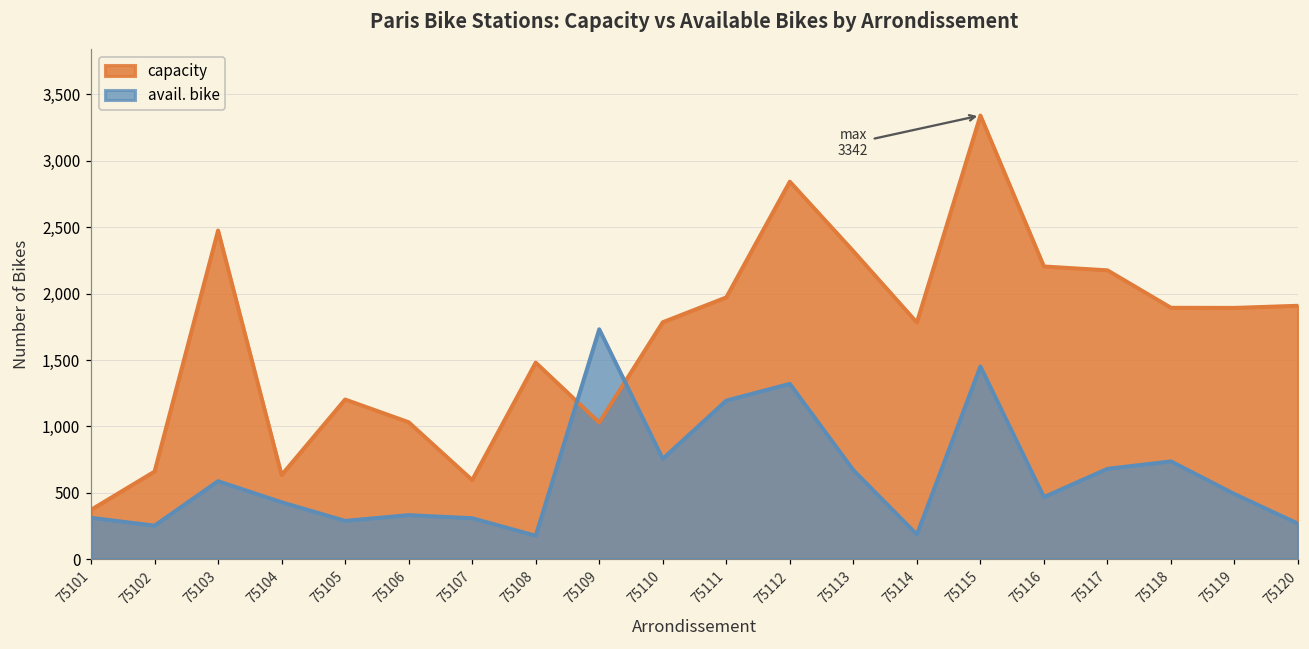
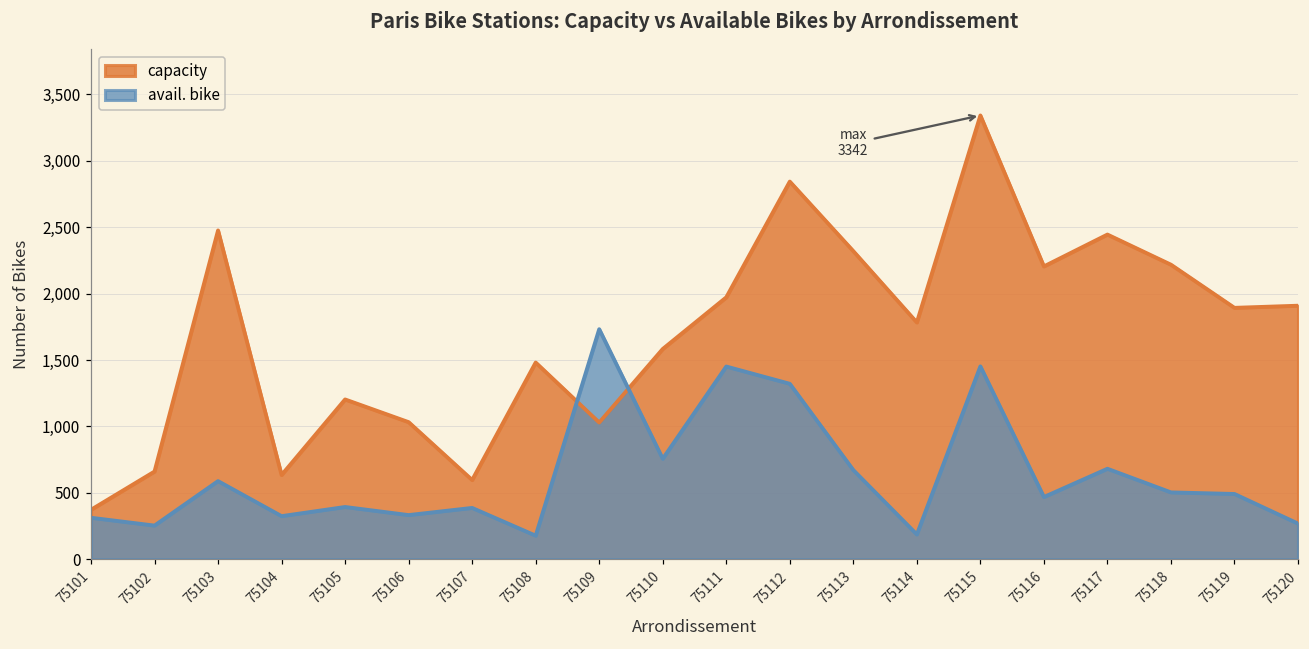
avail. bike, 75104: 430 -> 320
avail. bike, 75105: 290 -> 390
avail. bike, 75107: 310 -> 390
capacity, 75110: 1,790 -> 1,580
avail. bike, 75111: 1,200 -> 1,450
capacity, 75117: 2,180 -> 2,450
capacity, 75118: 1,890 -> 2,220
avail. bike, 75118: 740 -> 500
